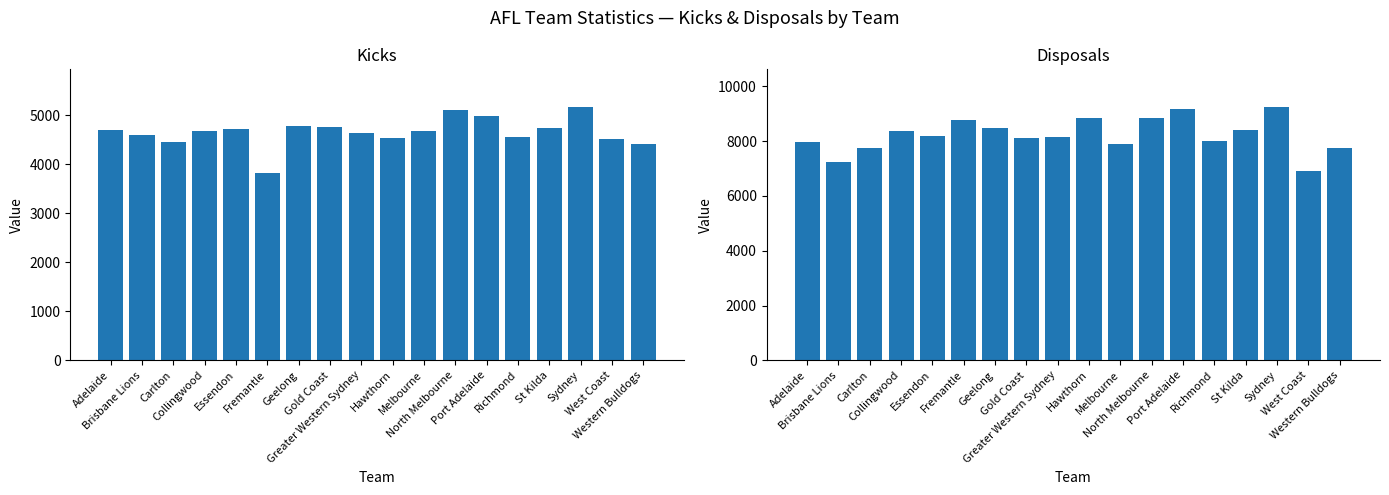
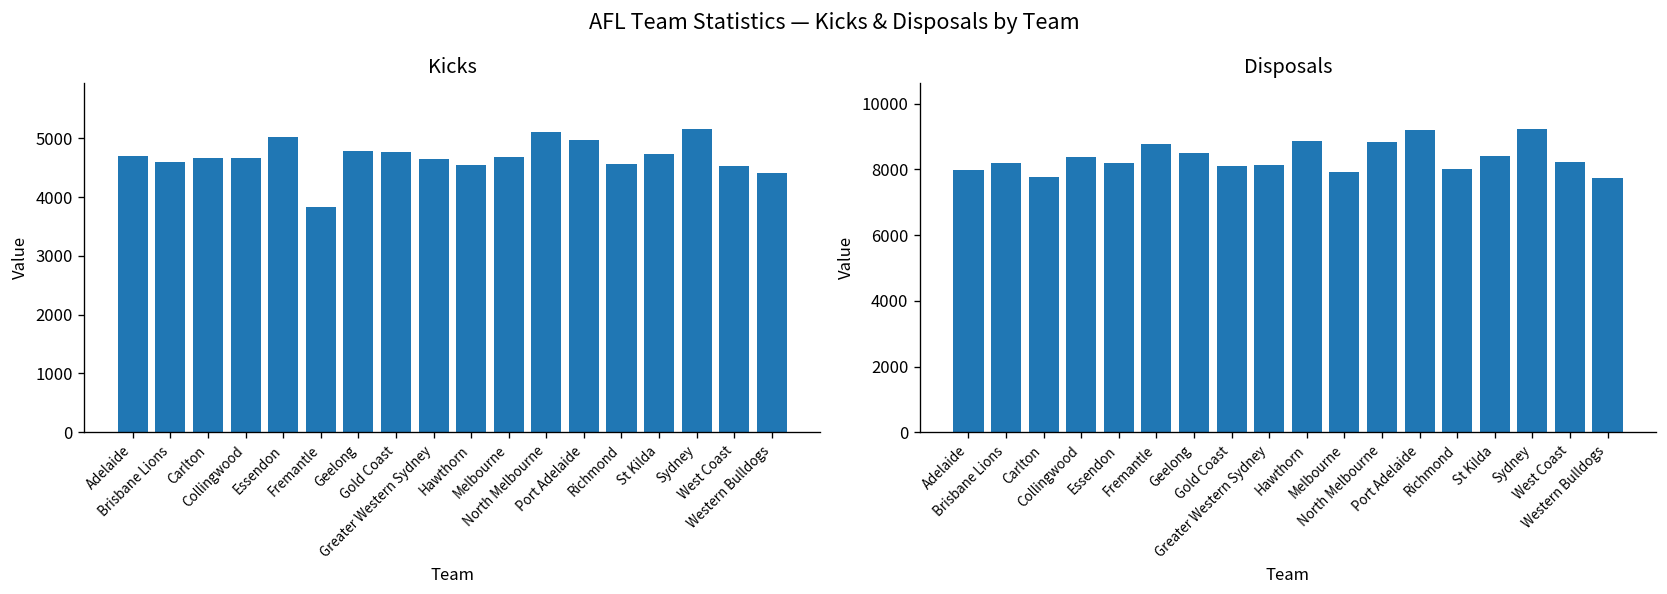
Kicks, Carlton: 4400 -> 4700
Kicks, Essendon: 4700 -> 5000
Disposals, Brisbane Lions: 7200 -> 8200
Disposals, West Coast: 6900 -> 8200
